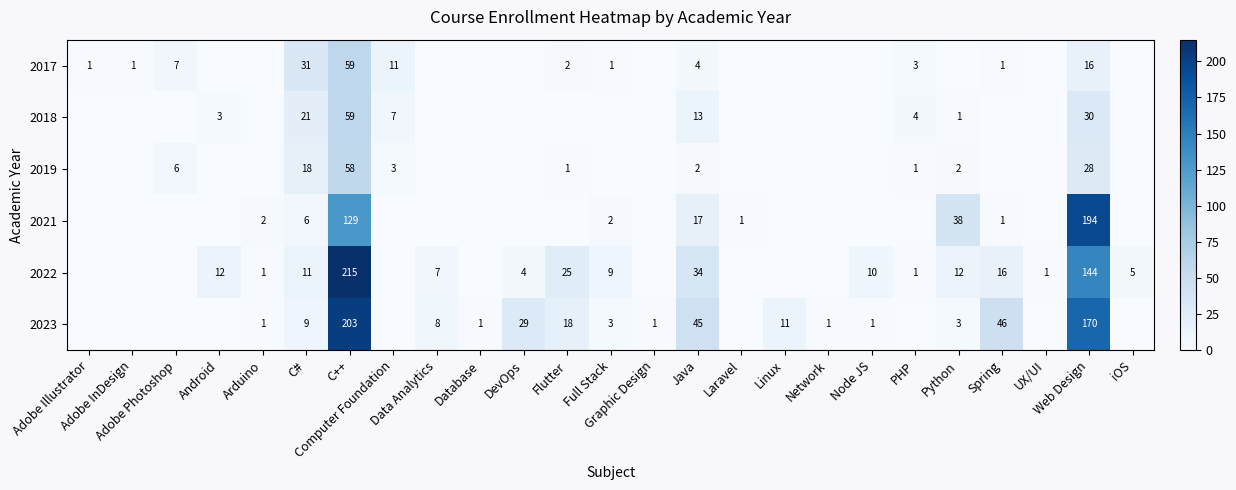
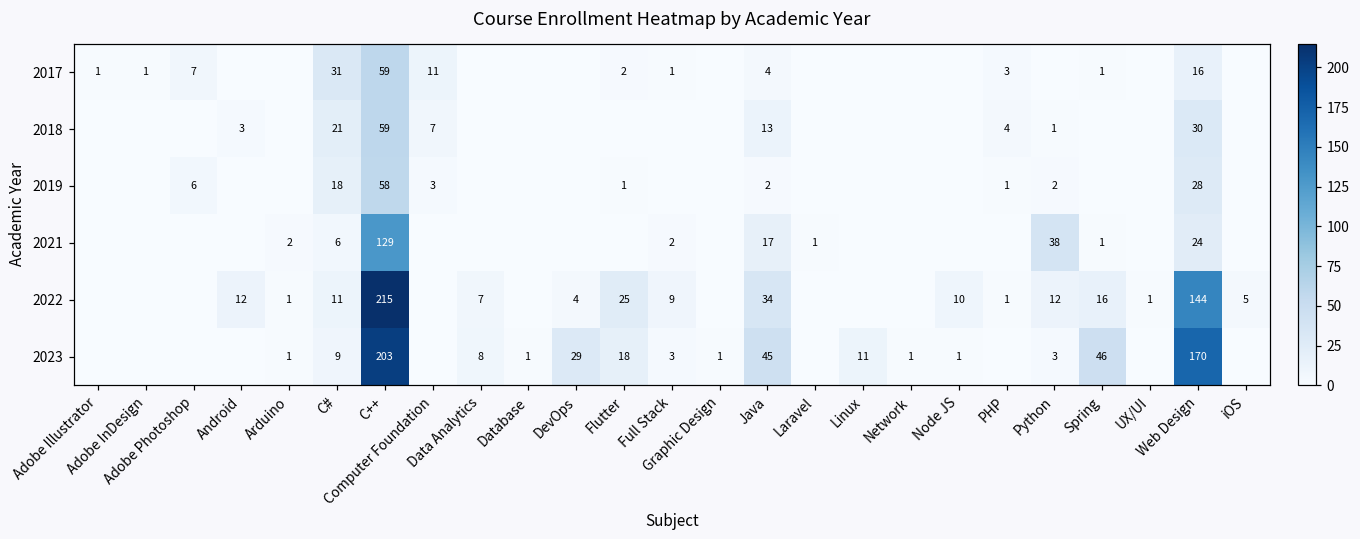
2021, Web Design: 194 -> 24
